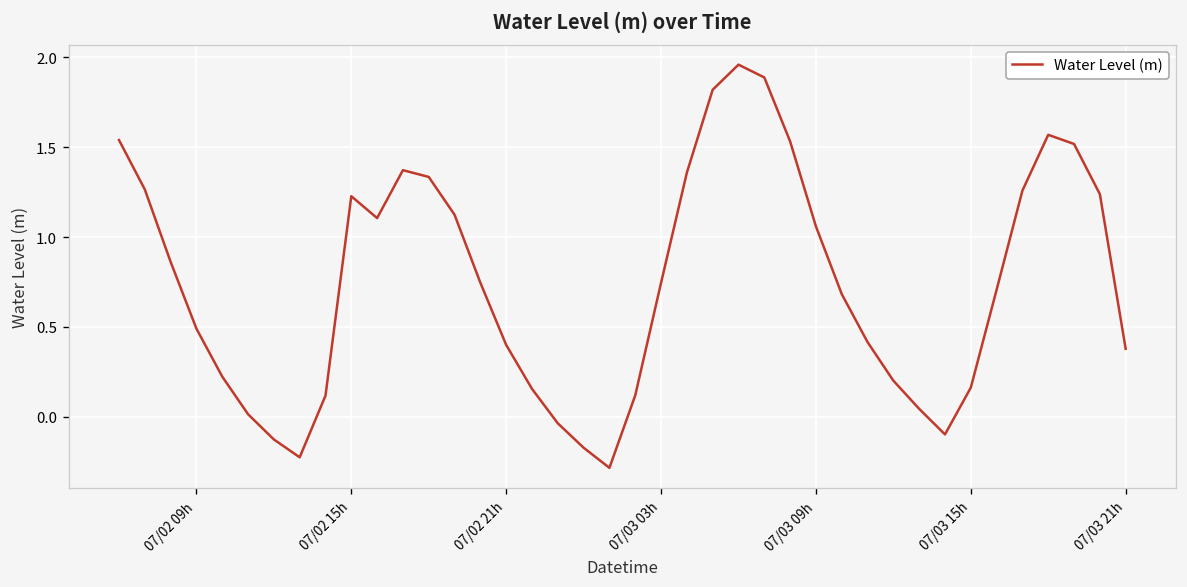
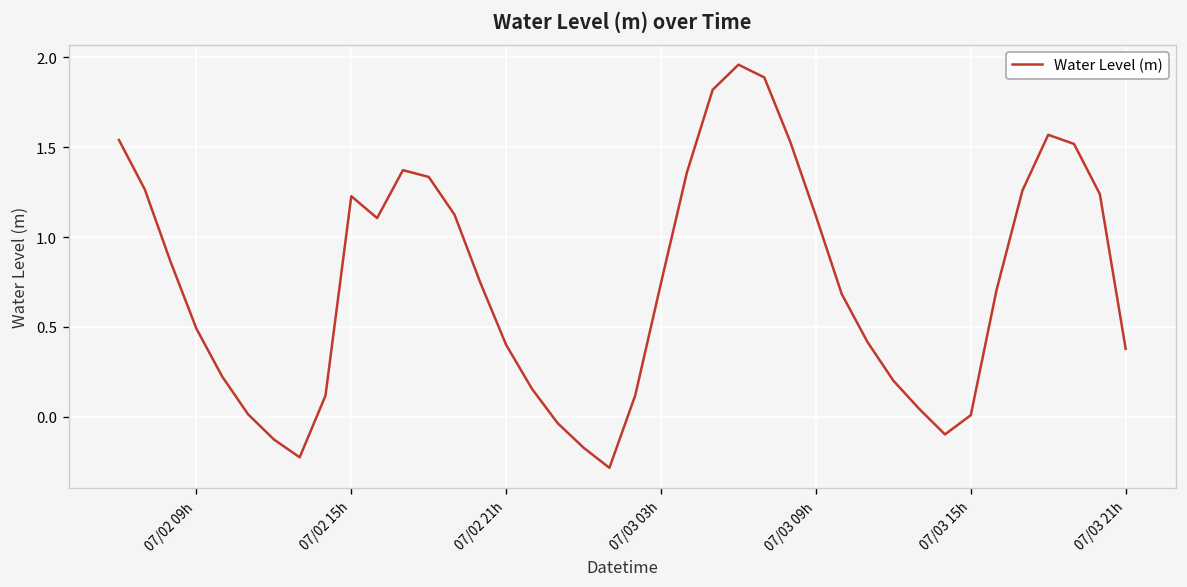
07/03 09h: 1.06 -> 1.12
07/03 15h: 0.16 -> 0.01
